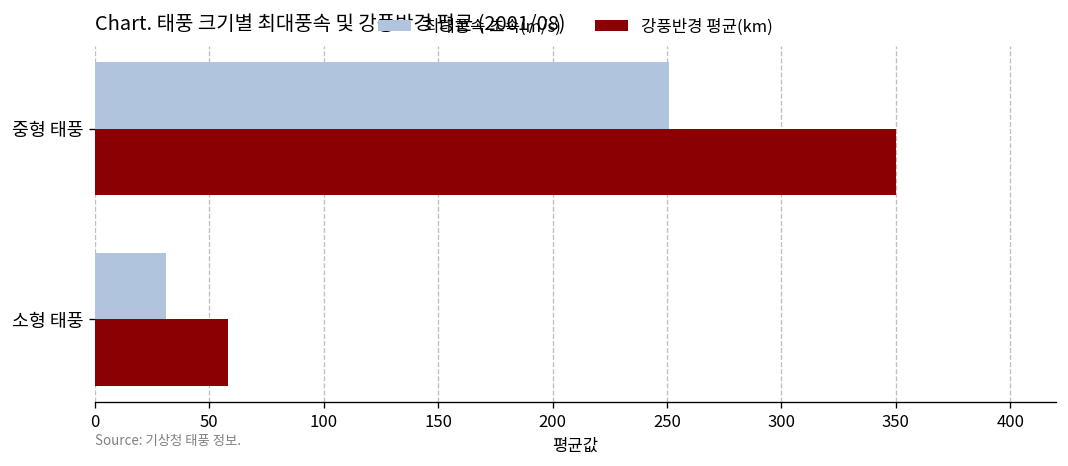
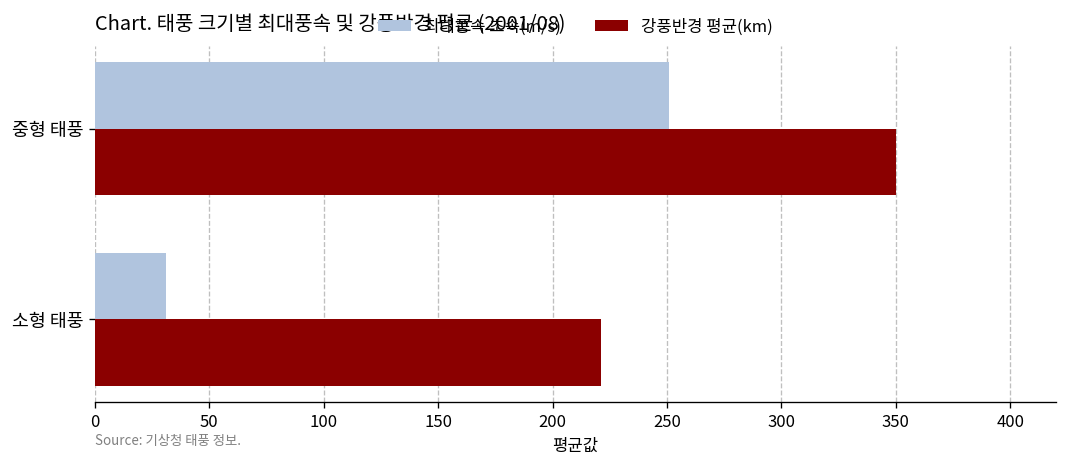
강풍반경 평균(km), 소형 태풍: 58 -> 221
